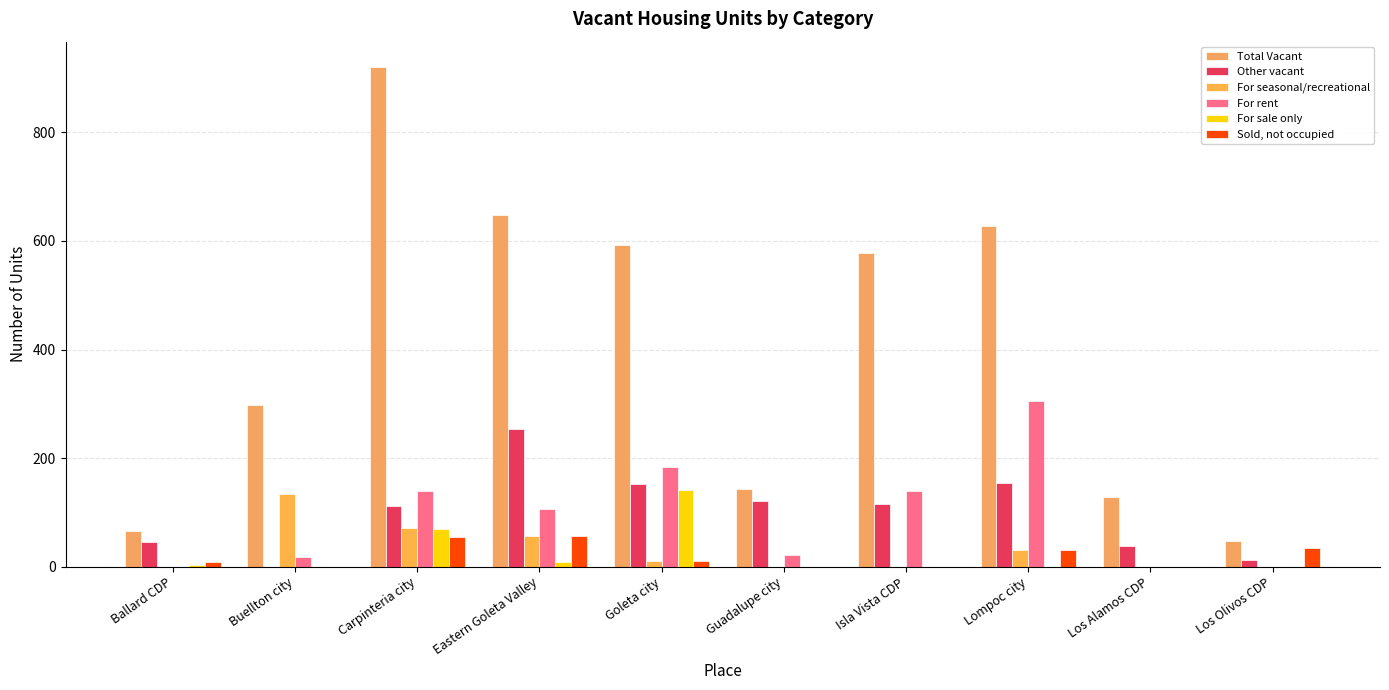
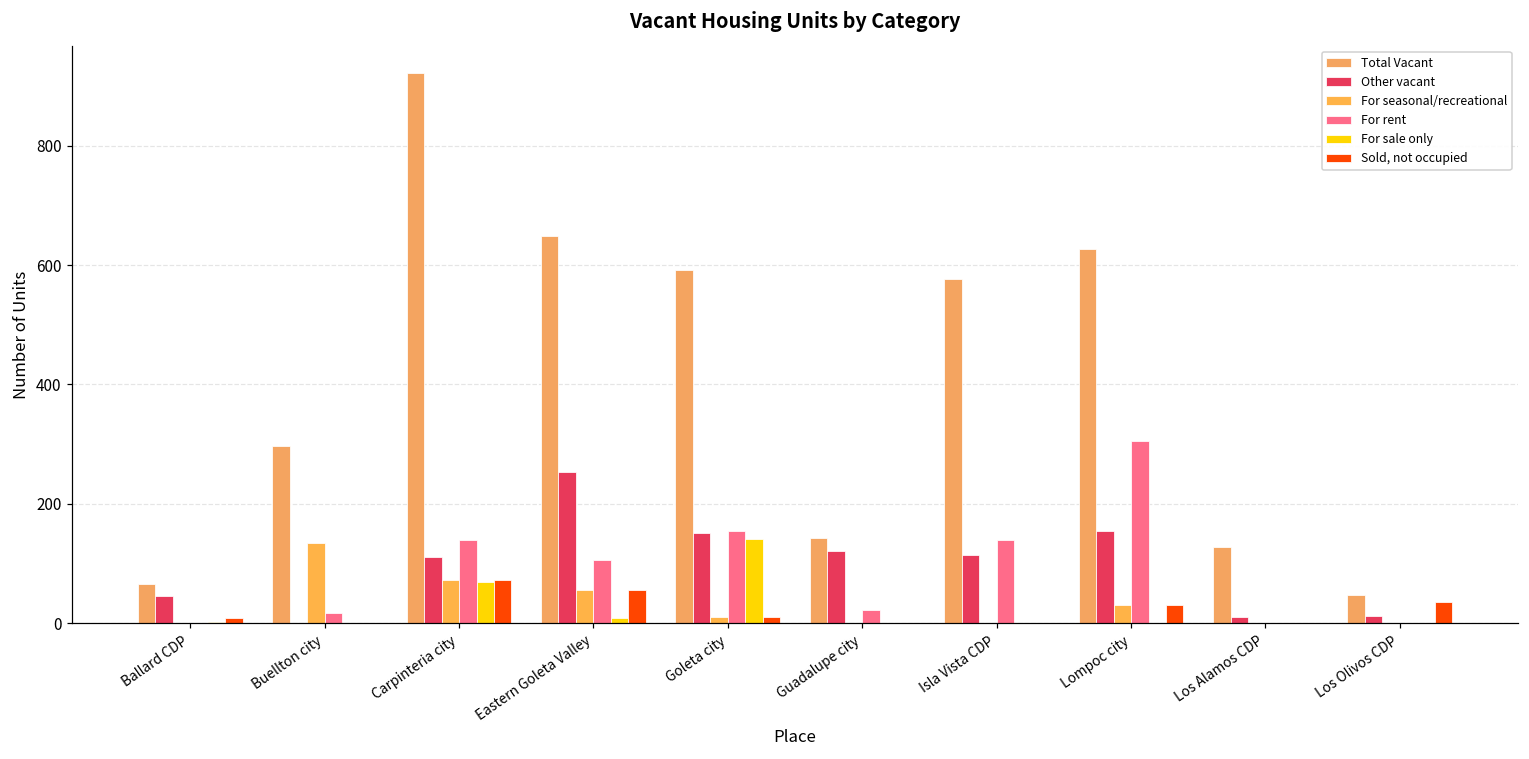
Sold, not occupied, Carpinteria city: 60 -> 70
For rent, Goleta city: 180 -> 160
Other vacant, Los Alamos CDP: 40 -> 10
